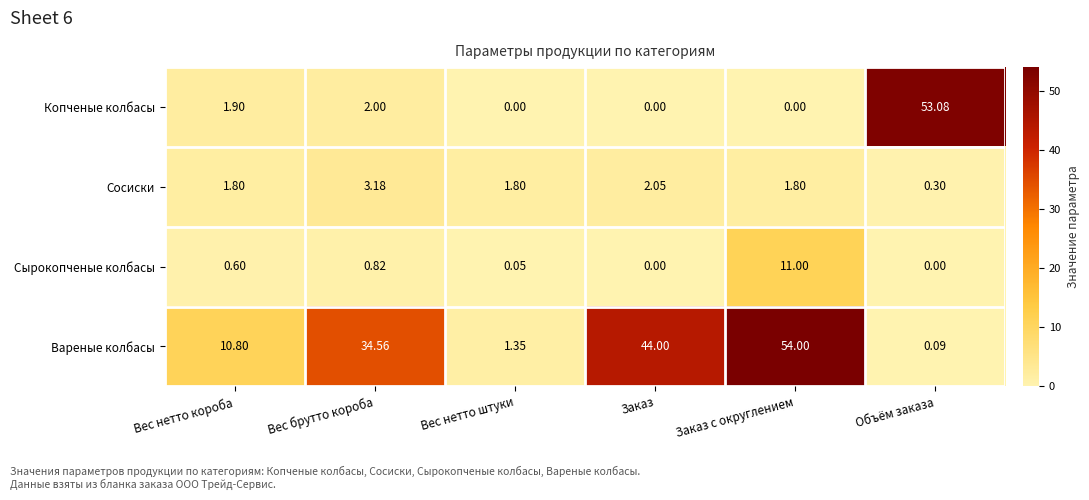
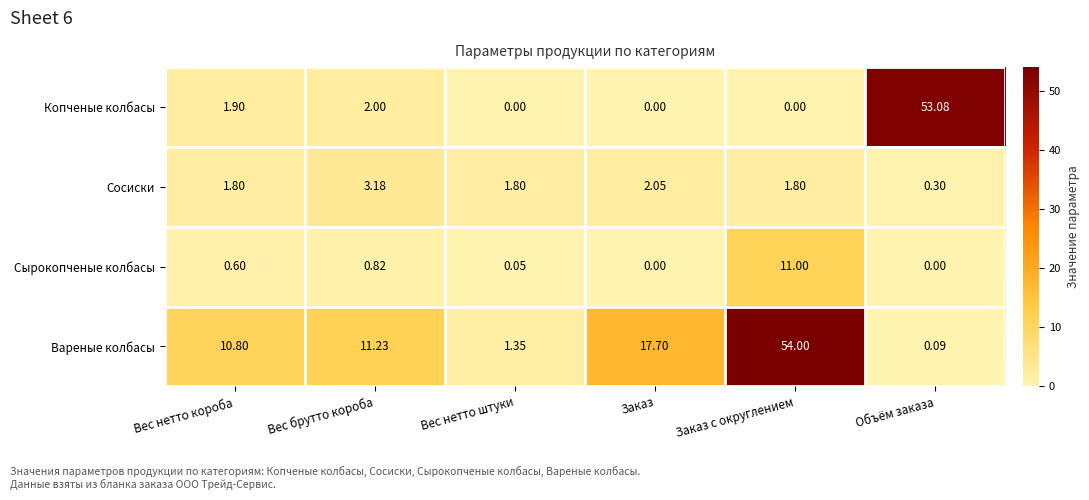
Вареные колбасы, Вес брутто короба: 34.56 -> 11.23
Вареные колбасы, Заказ: 44.00 -> 17.70
